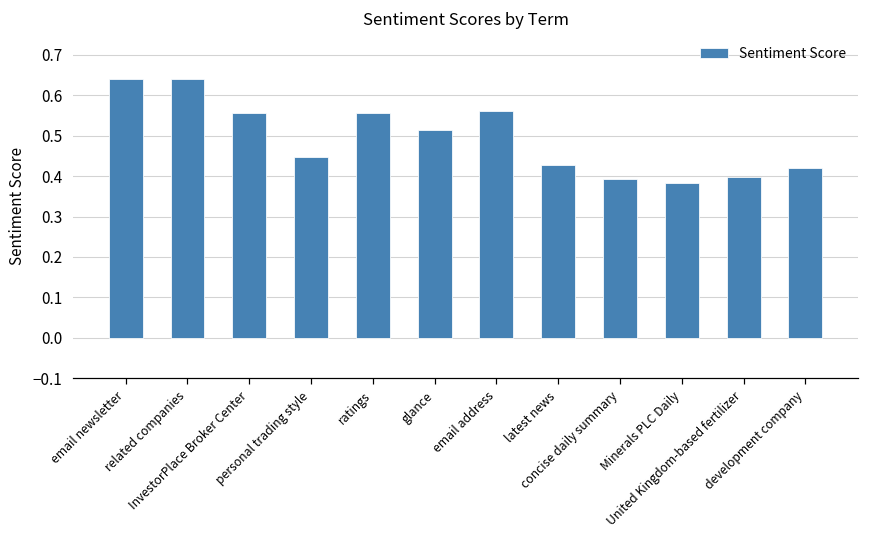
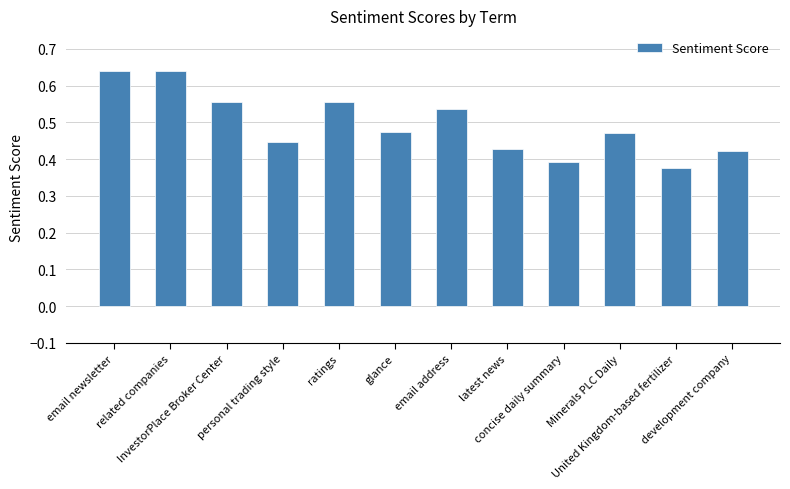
glance: 0.51 -> 0.47
email address: 0.56 -> 0.54
Minerals PLC Daily: 0.38 -> 0.47
United Kingdom-based fertilizer: 0.40 -> 0.38
